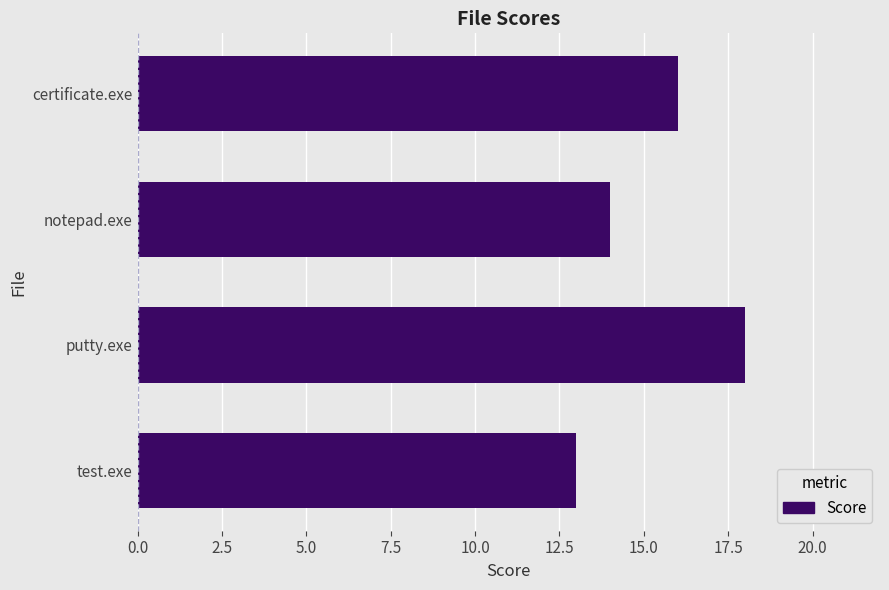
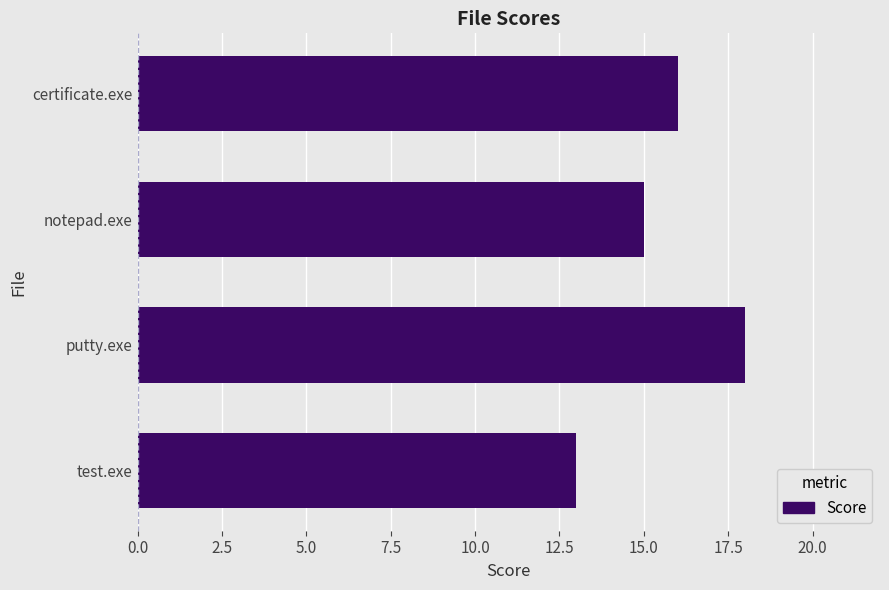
notepad.exe: 14 -> 15
